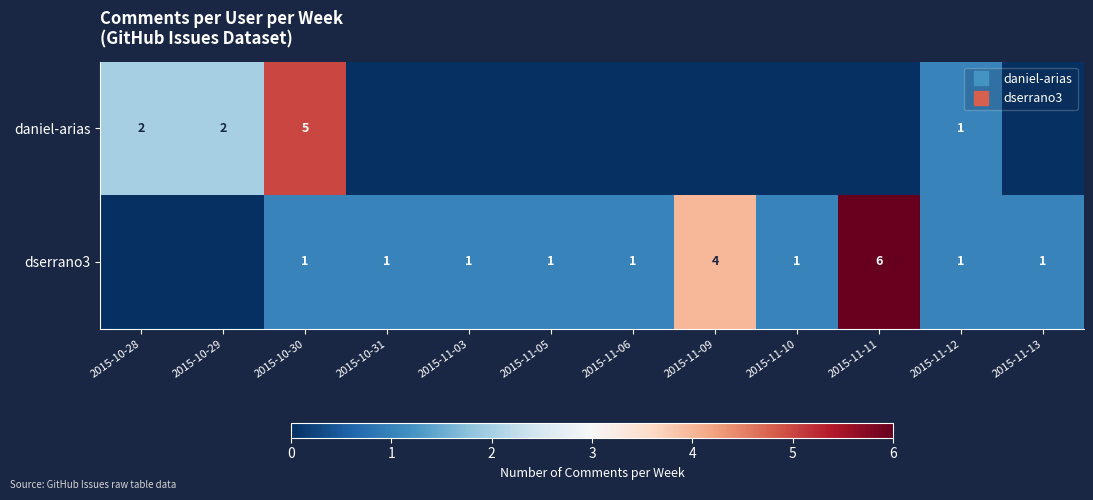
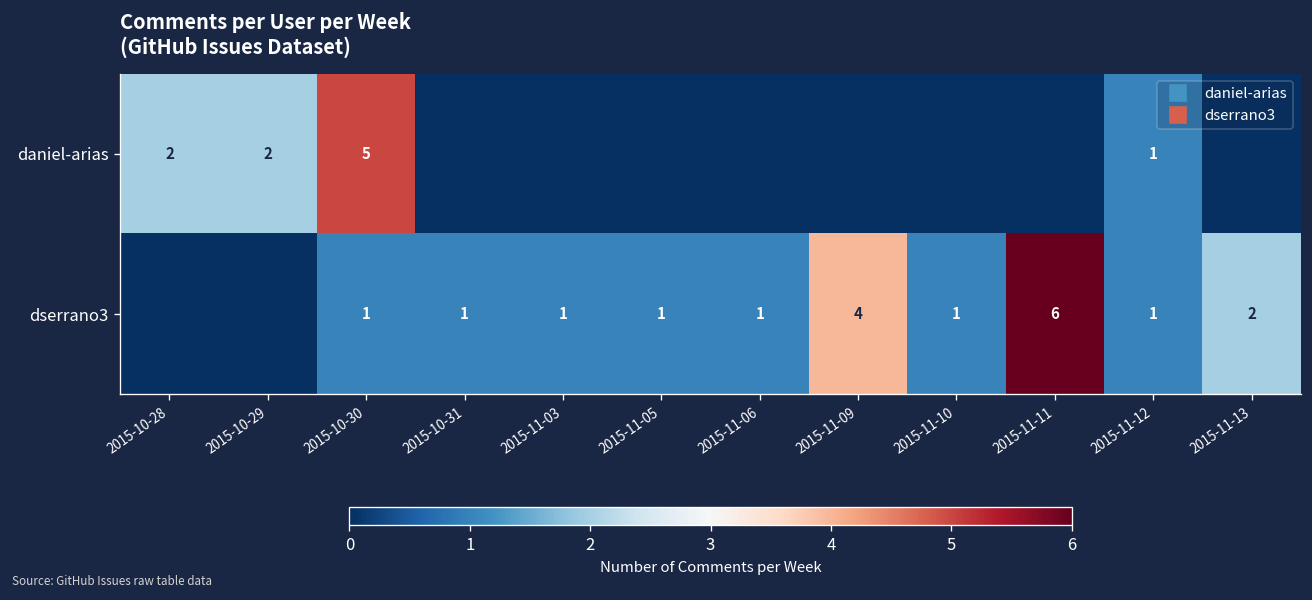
dserrano3, 2015-11-13: 1 -> 2
